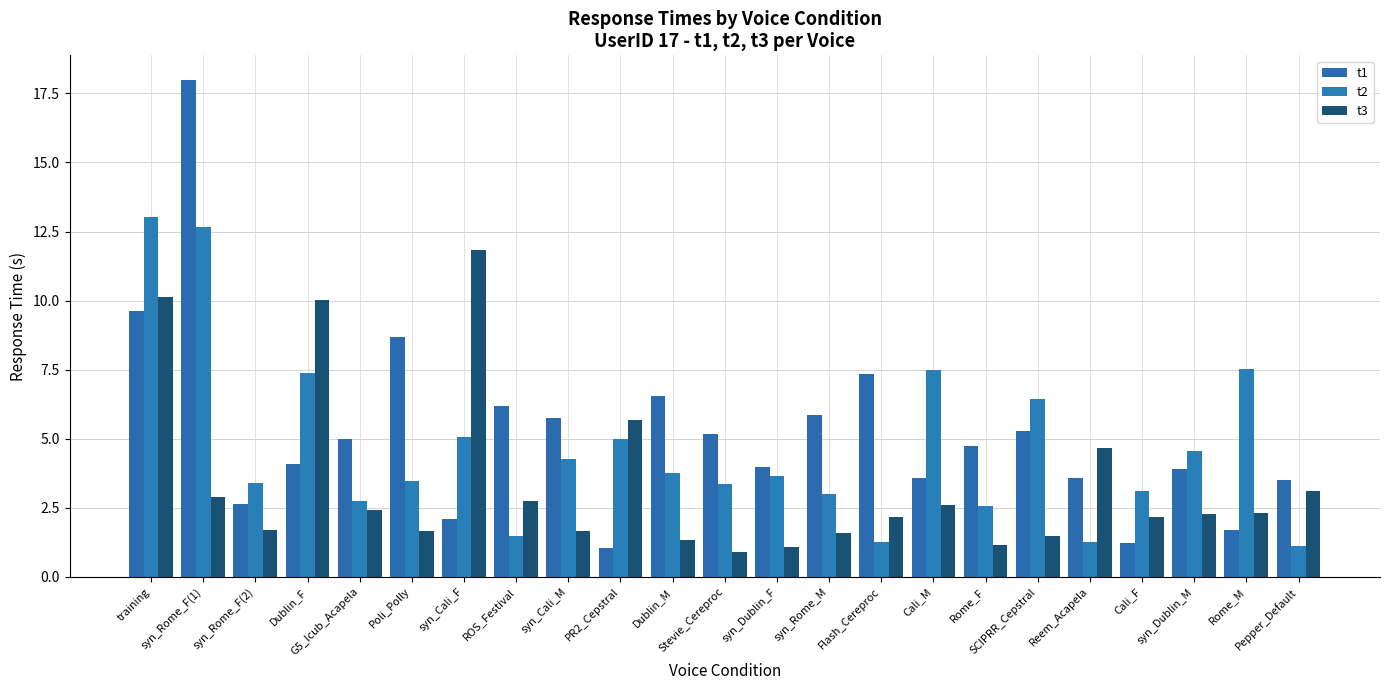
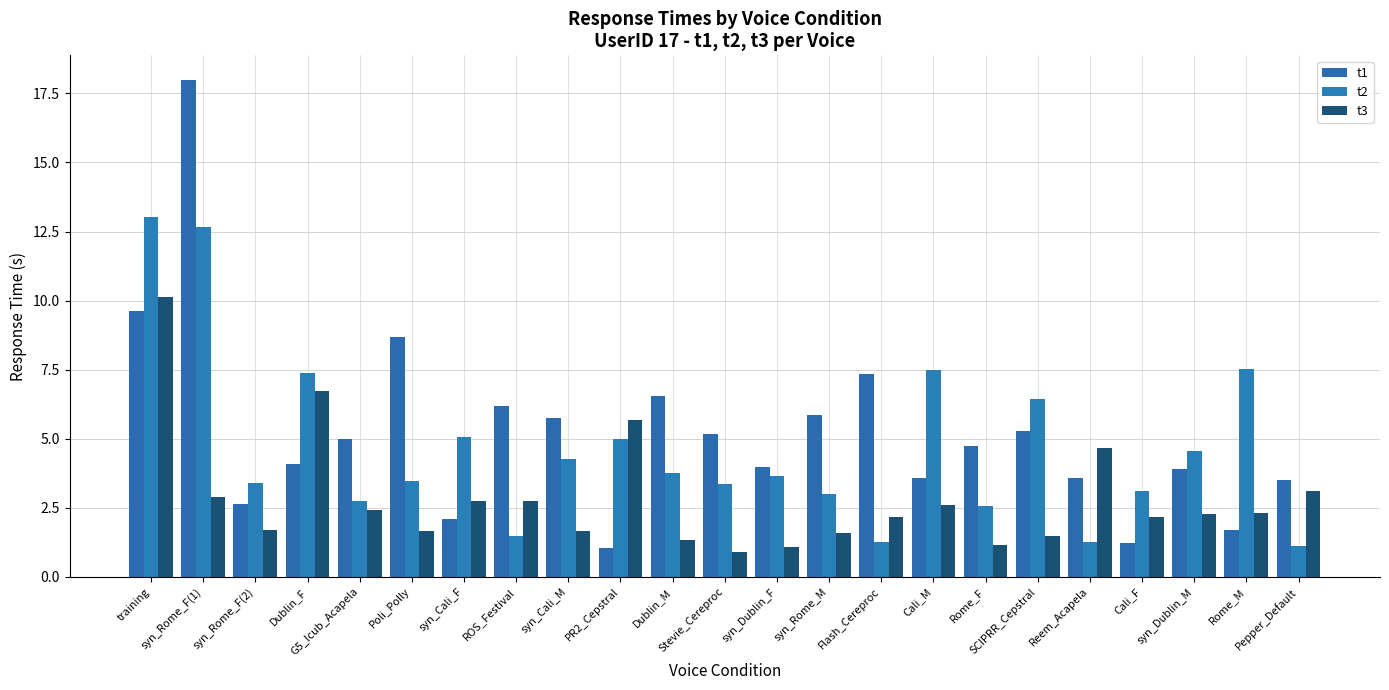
t3, Dublin_F: 10.0 -> 6.7
t3, syn_Cali_F: 11.8 -> 2.8
